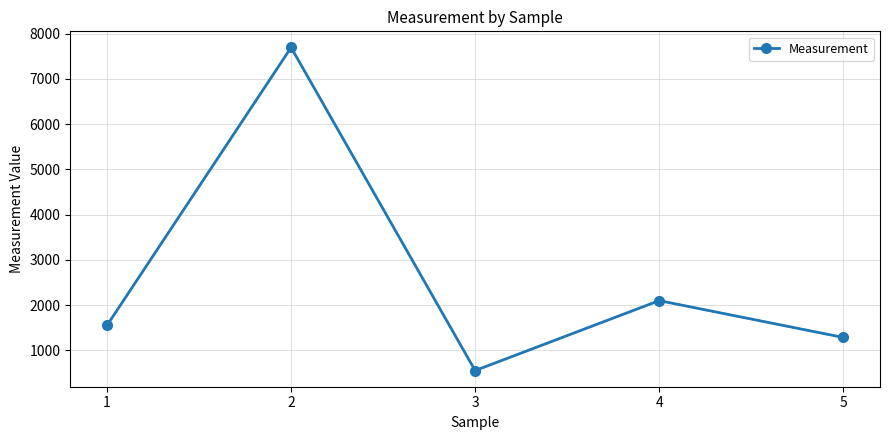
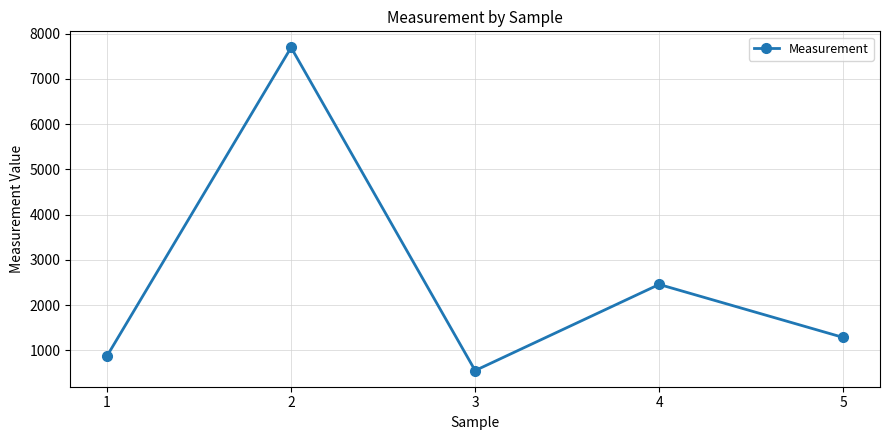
1: 1600 -> 900
4: 2100 -> 2500
